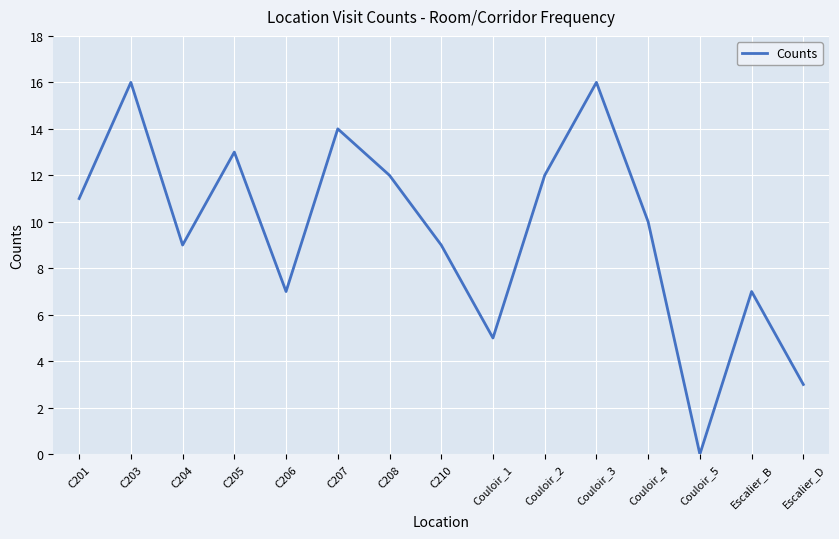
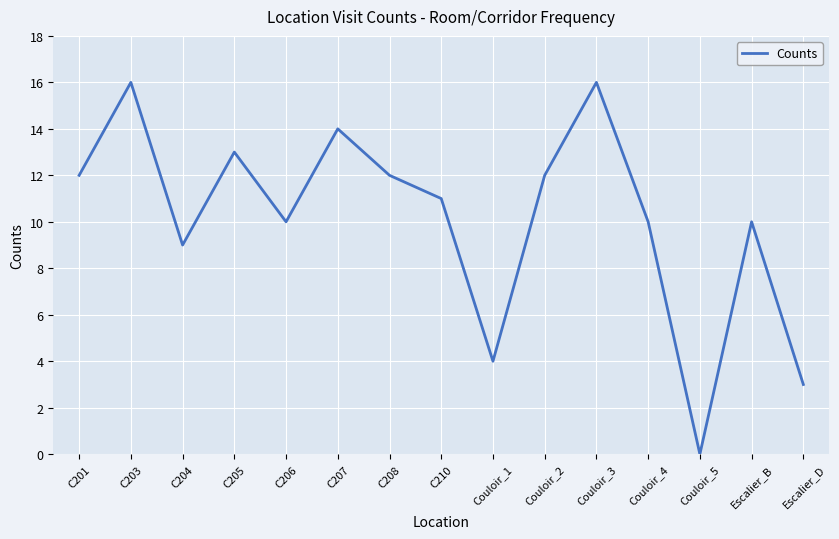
C201: 11 -> 12
C206: 7 -> 10
C210: 9 -> 11
Couloir_1: 5 -> 4
Escalier_B: 7 -> 10
